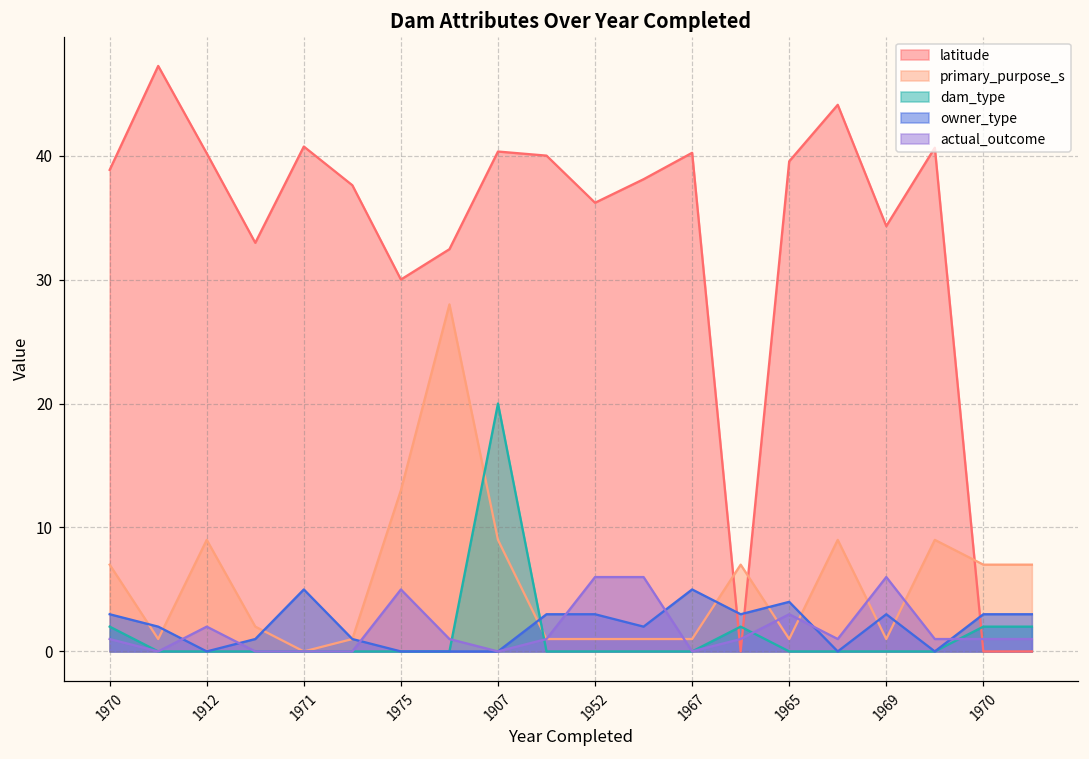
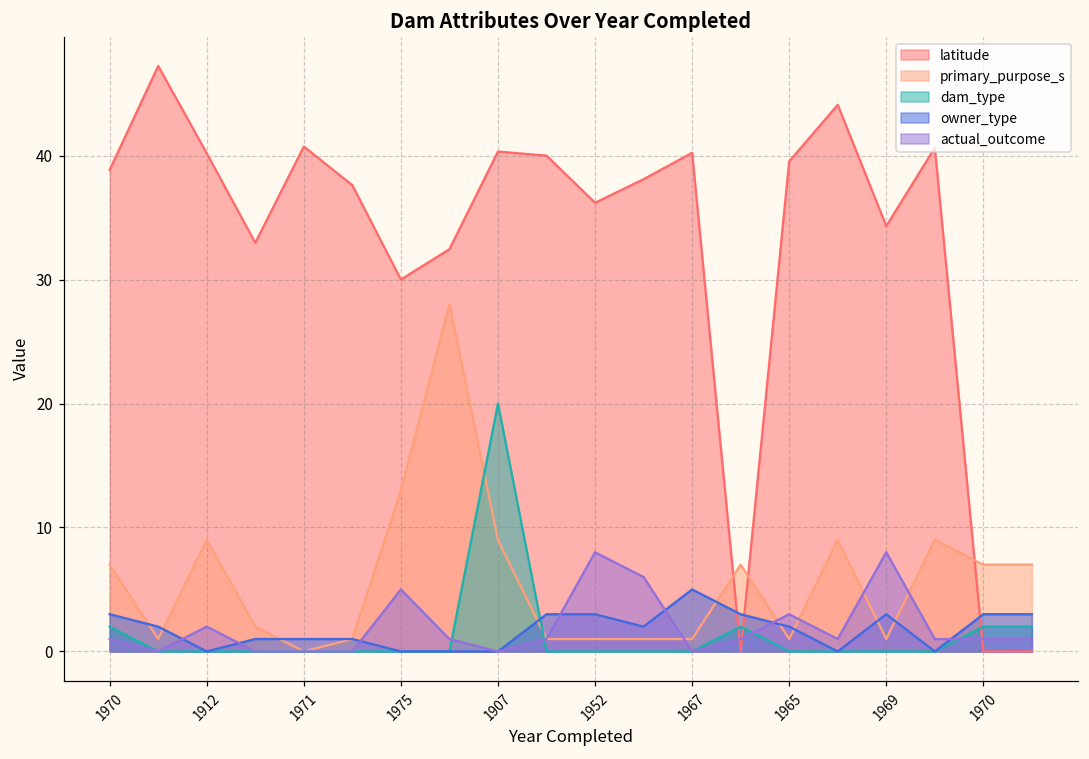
owner_type, 1971: 5 -> 1
actual_outcome, 1952: 6 -> 8
owner_type, 1965: 4 -> 2
actual_outcome, 1969: 6 -> 8
